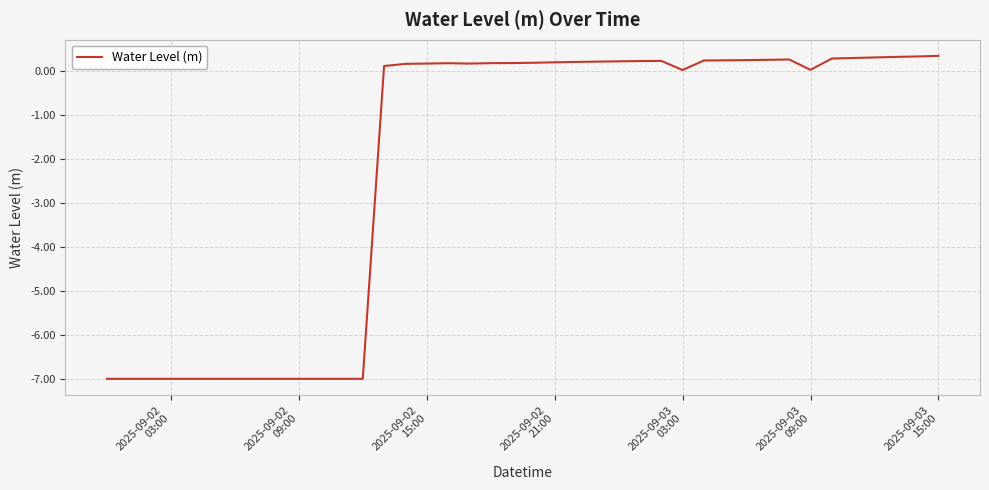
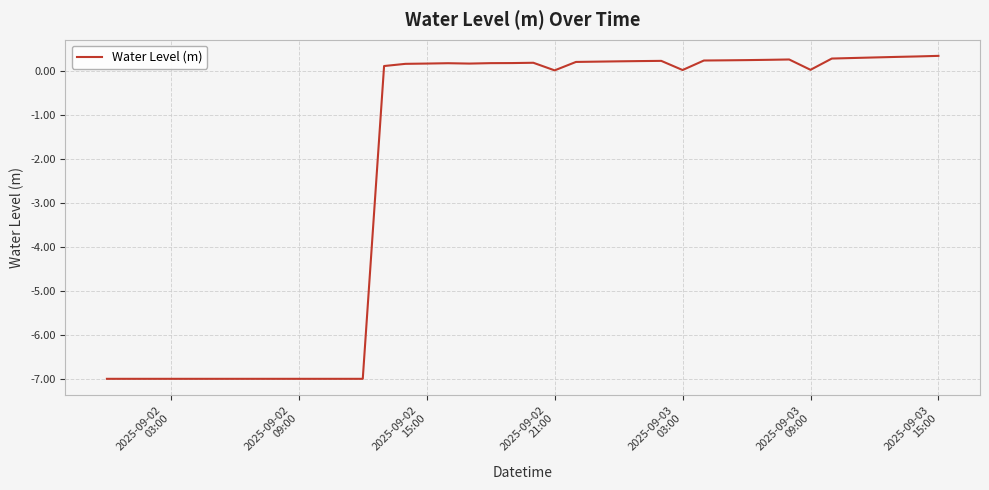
2025-09-02 21:00: 0.2 -> 0.0
